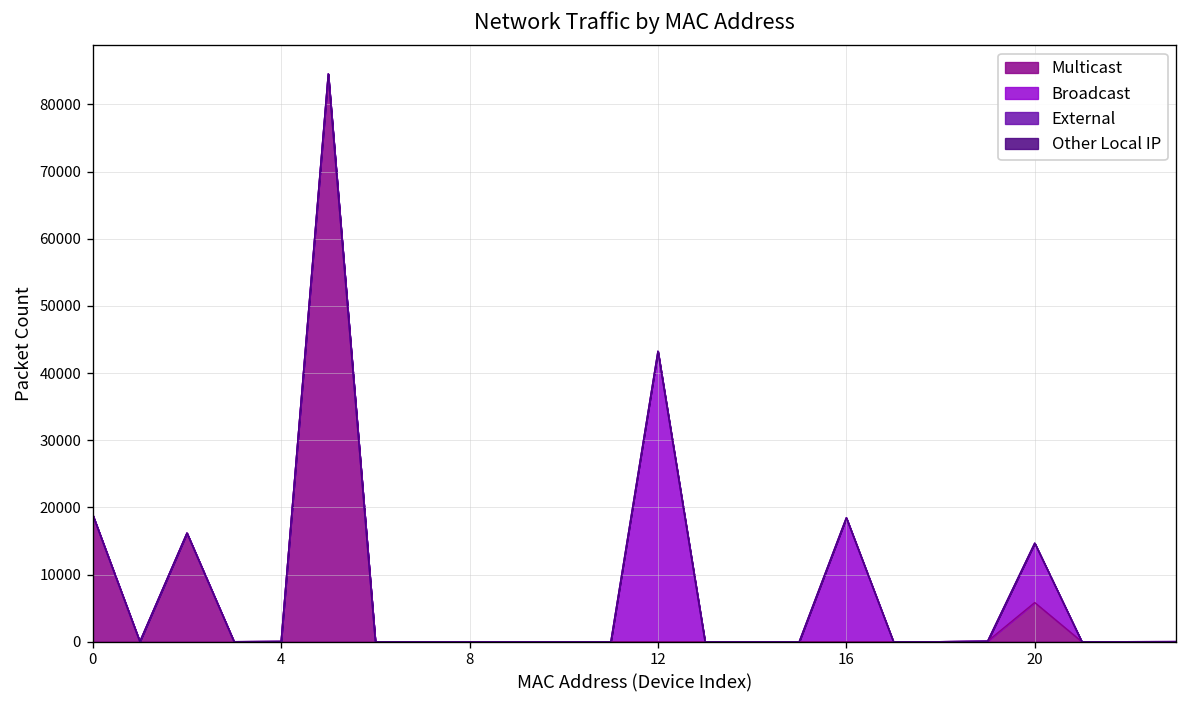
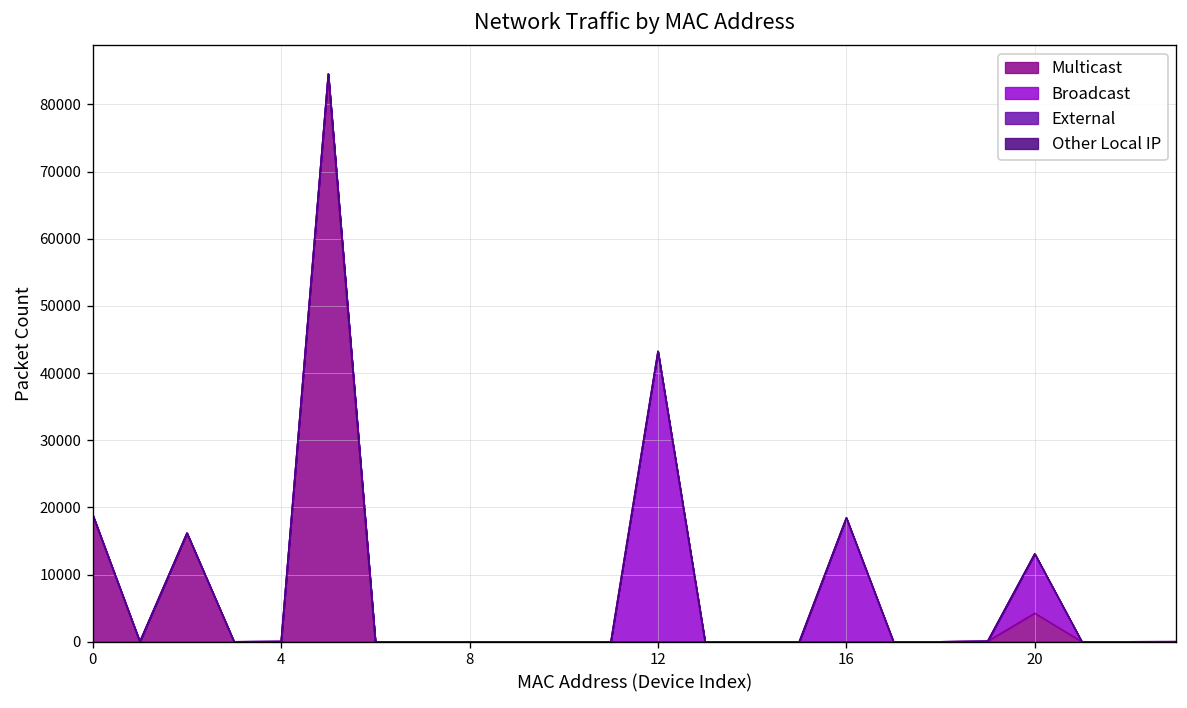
Multicast, 20: 6000 -> 4000
